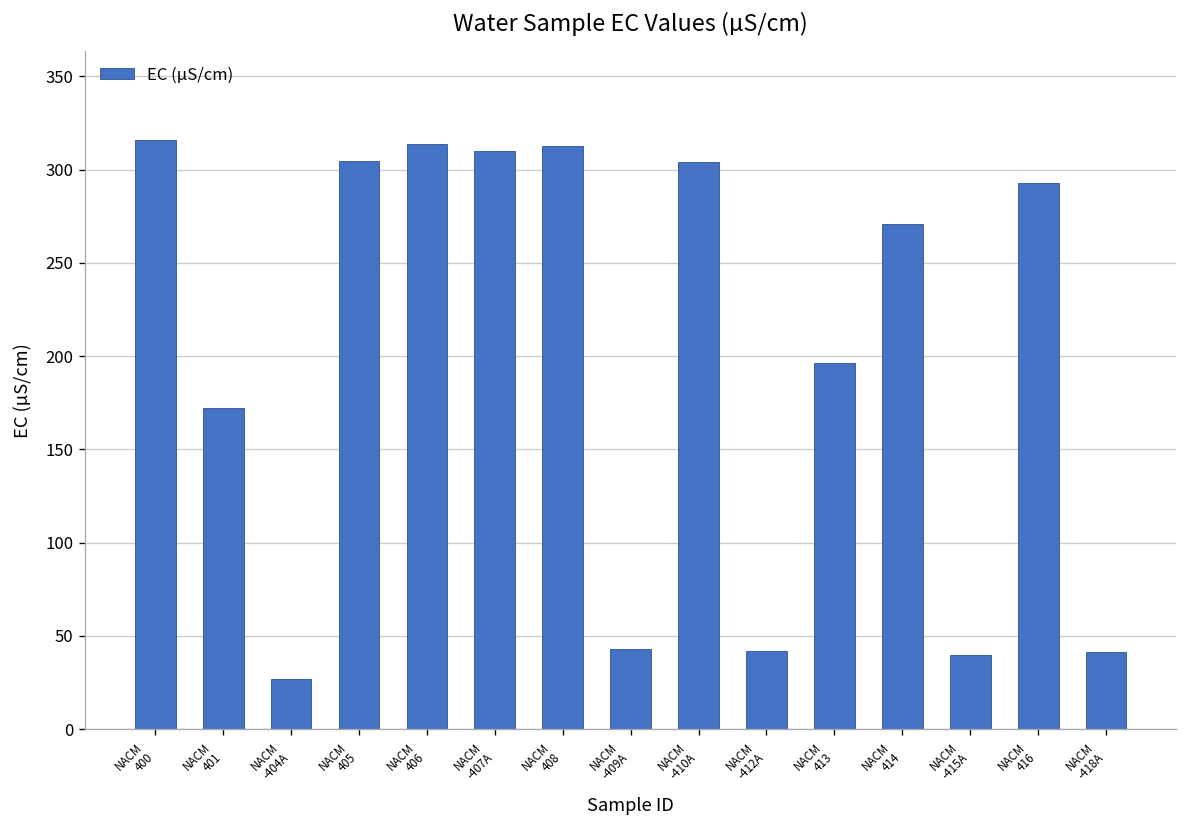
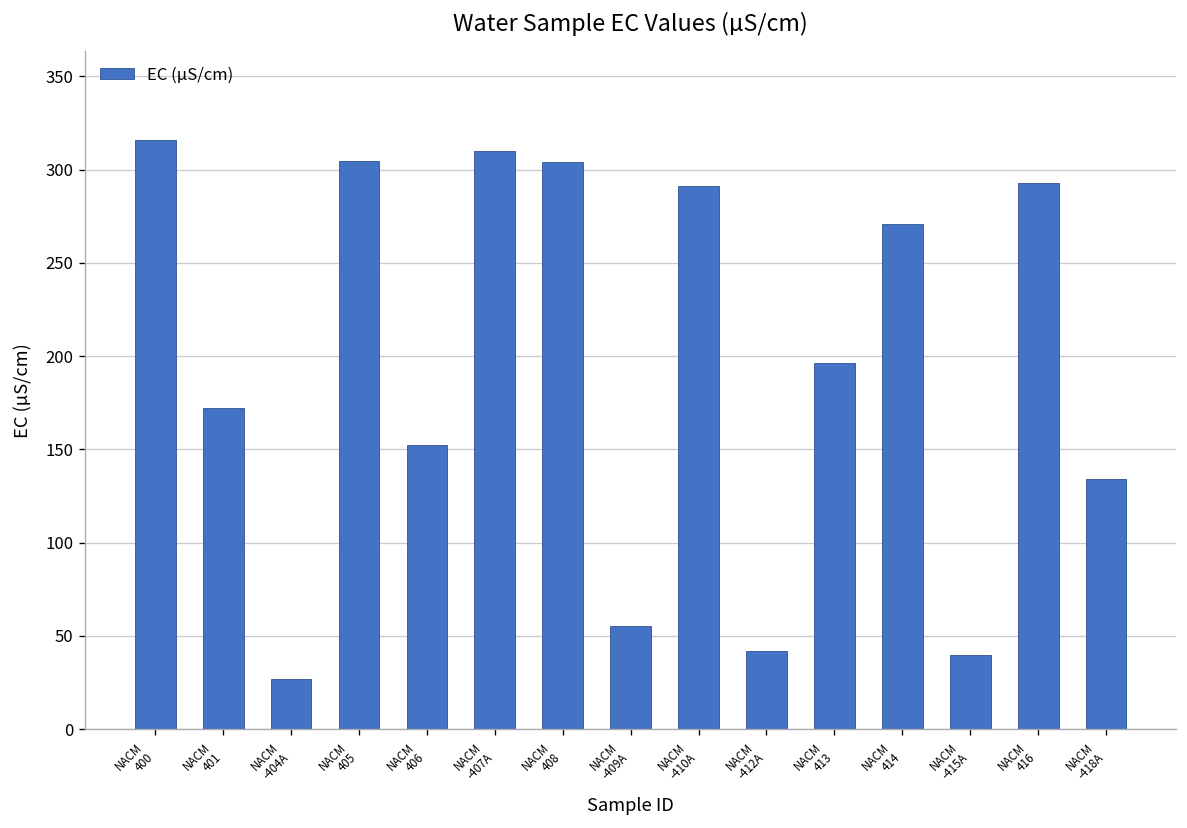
NACM 406: 314 -> 152
NACM 408: 313 -> 304
NACM -409A: 43 -> 55
NACM -410A: 304 -> 291
NACM -418A: 42 -> 134
